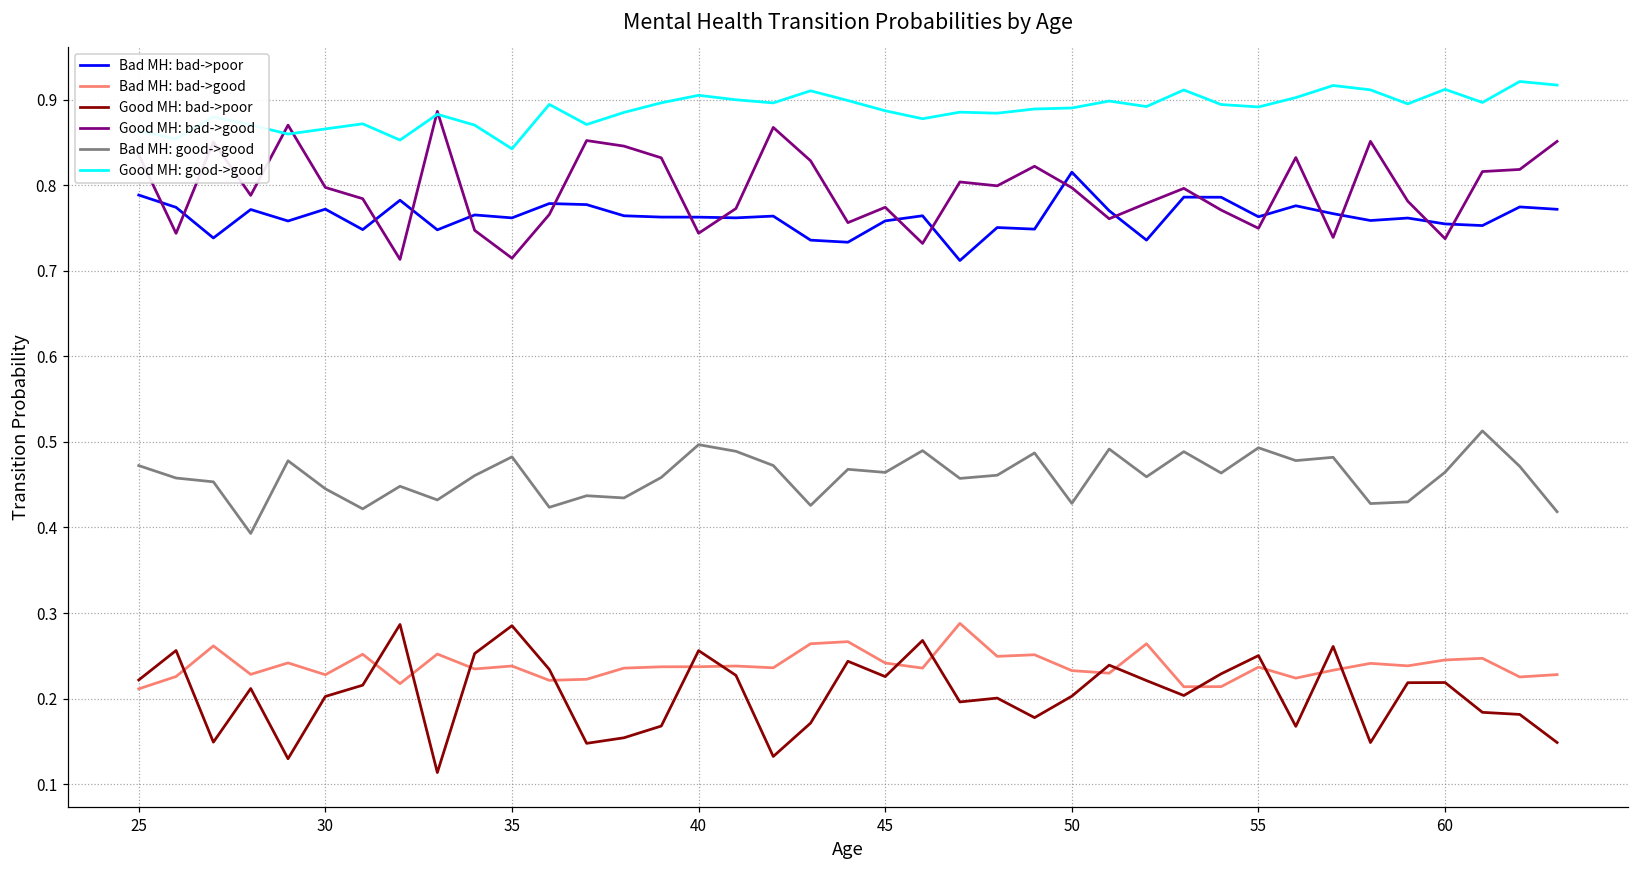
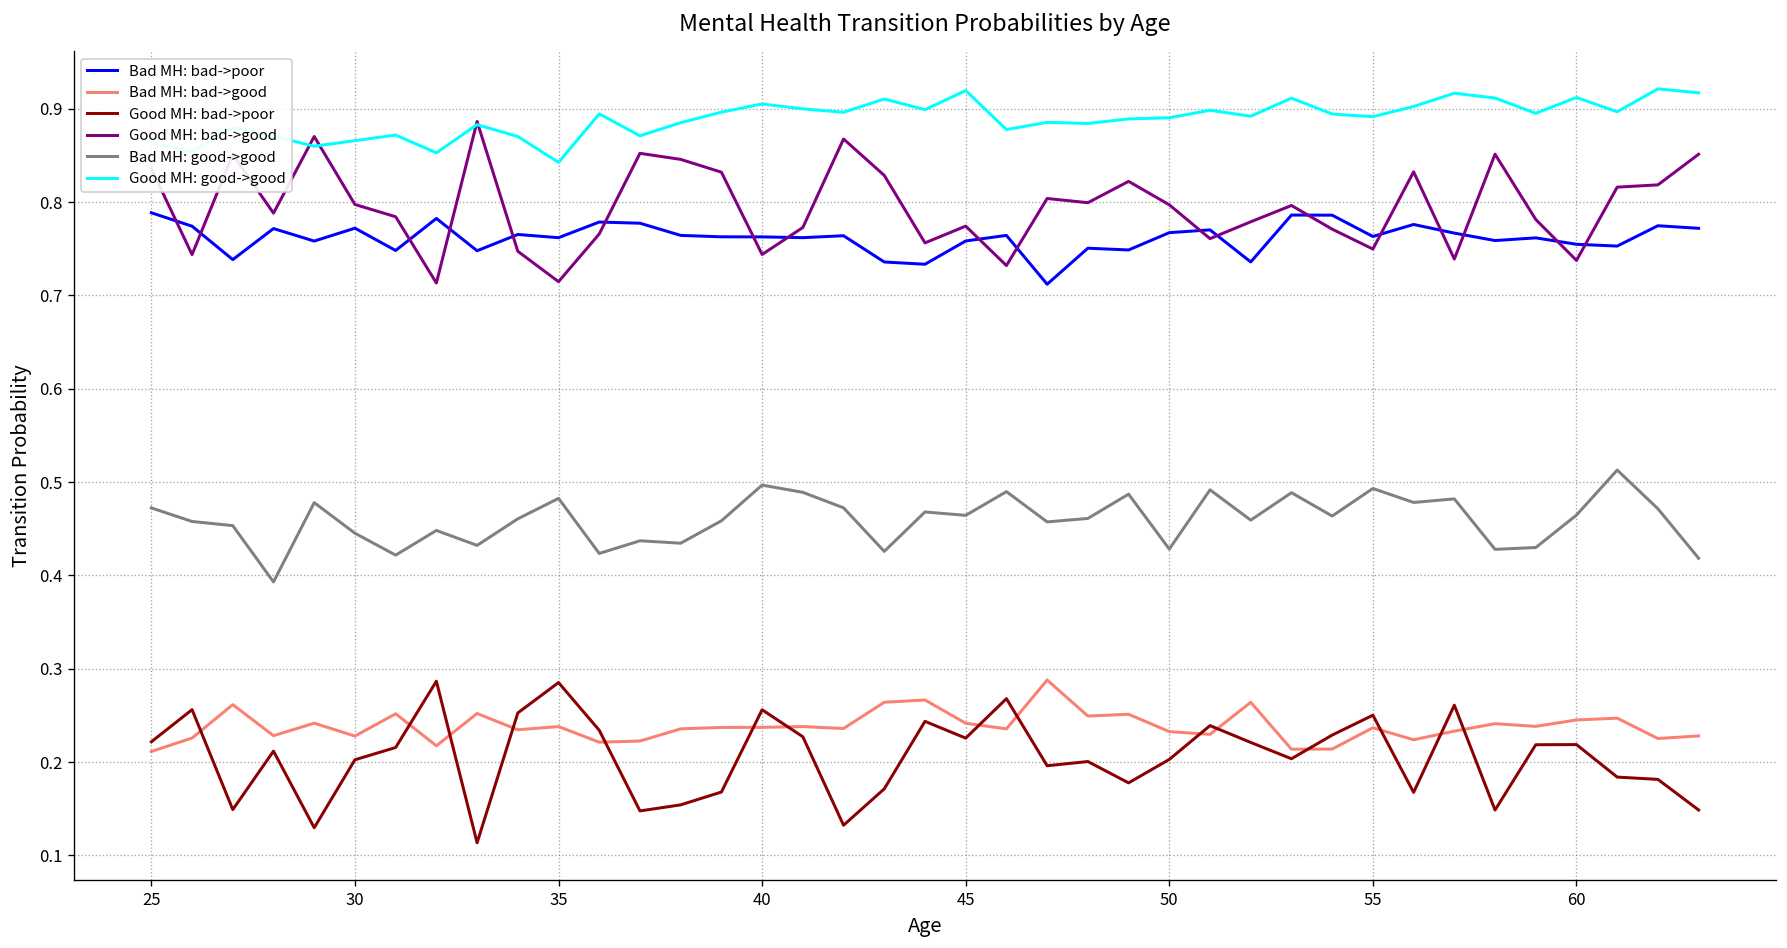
Good MH: good->good, 45: 0.89 -> 0.92
Bad MH: bad->poor, 50: 0.82 -> 0.77
